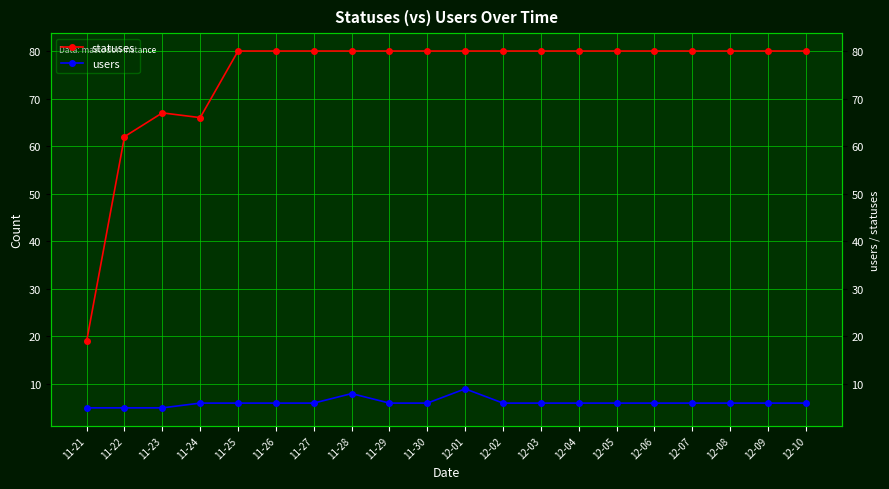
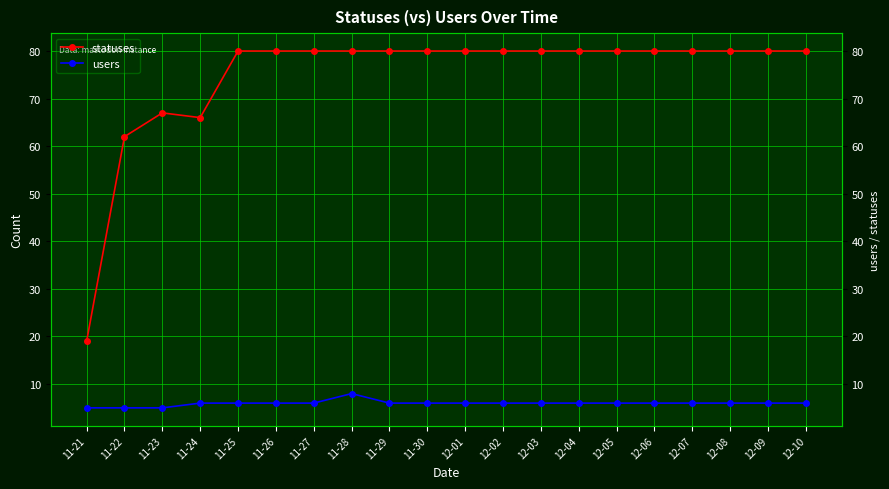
users, 12-01: 9 -> 6
